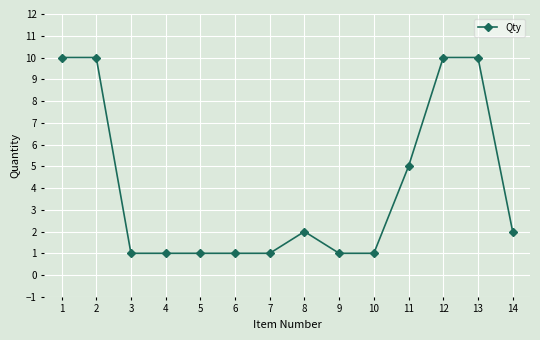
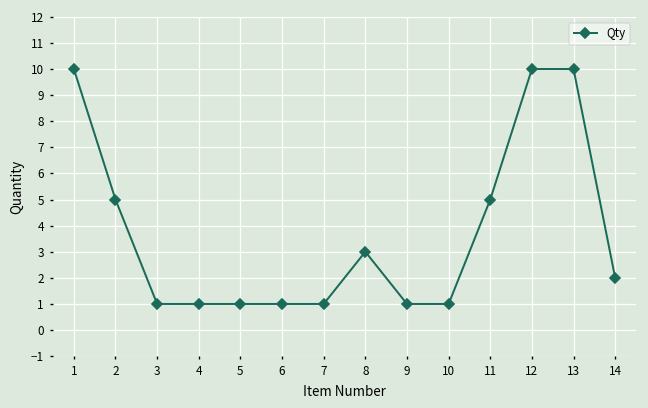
2: 10 -> 5
8: 2 -> 3
